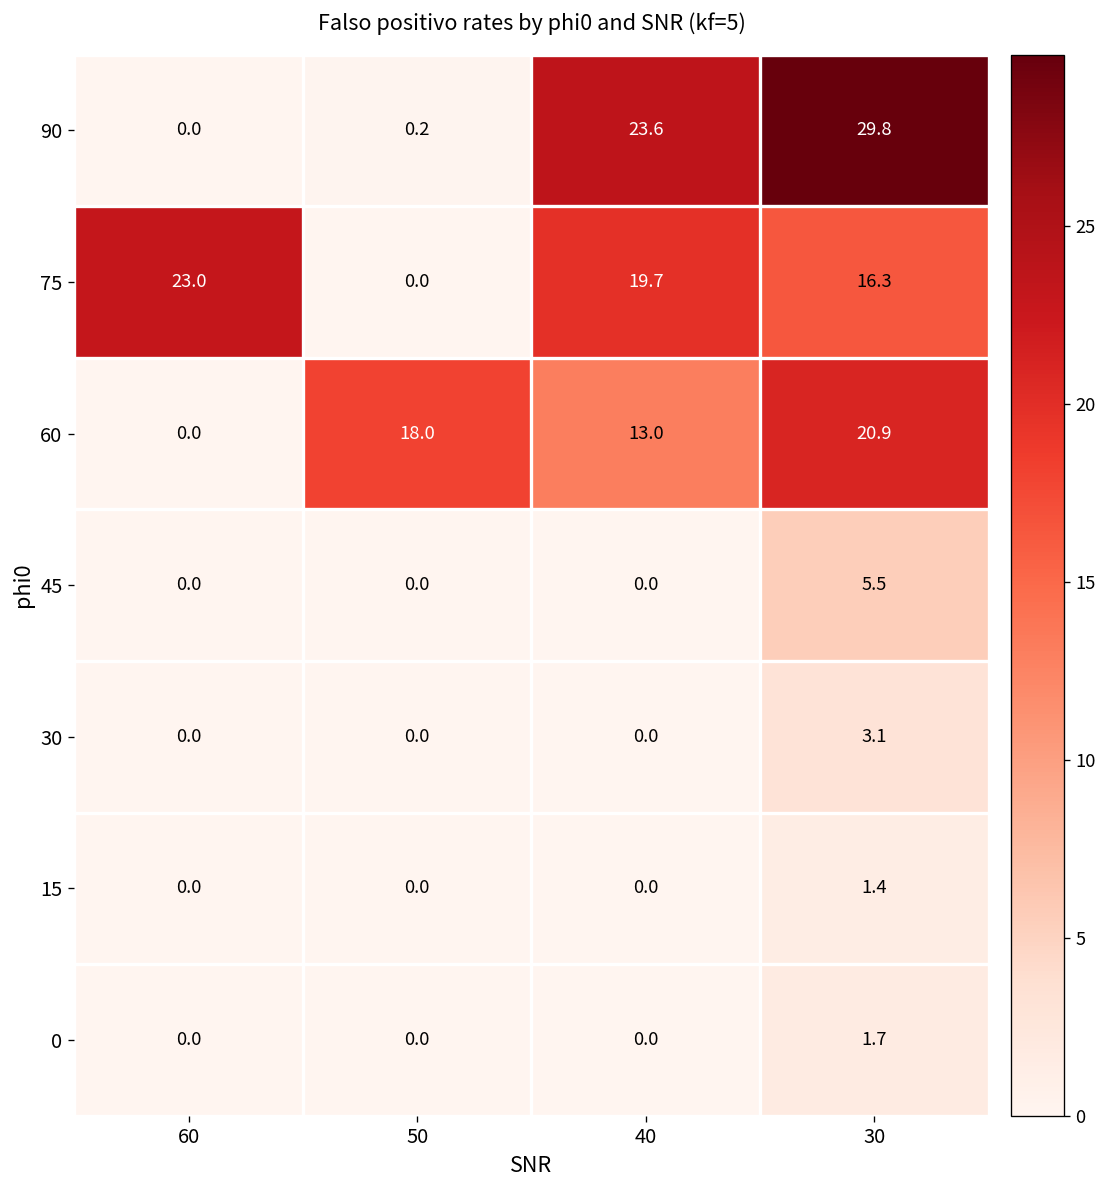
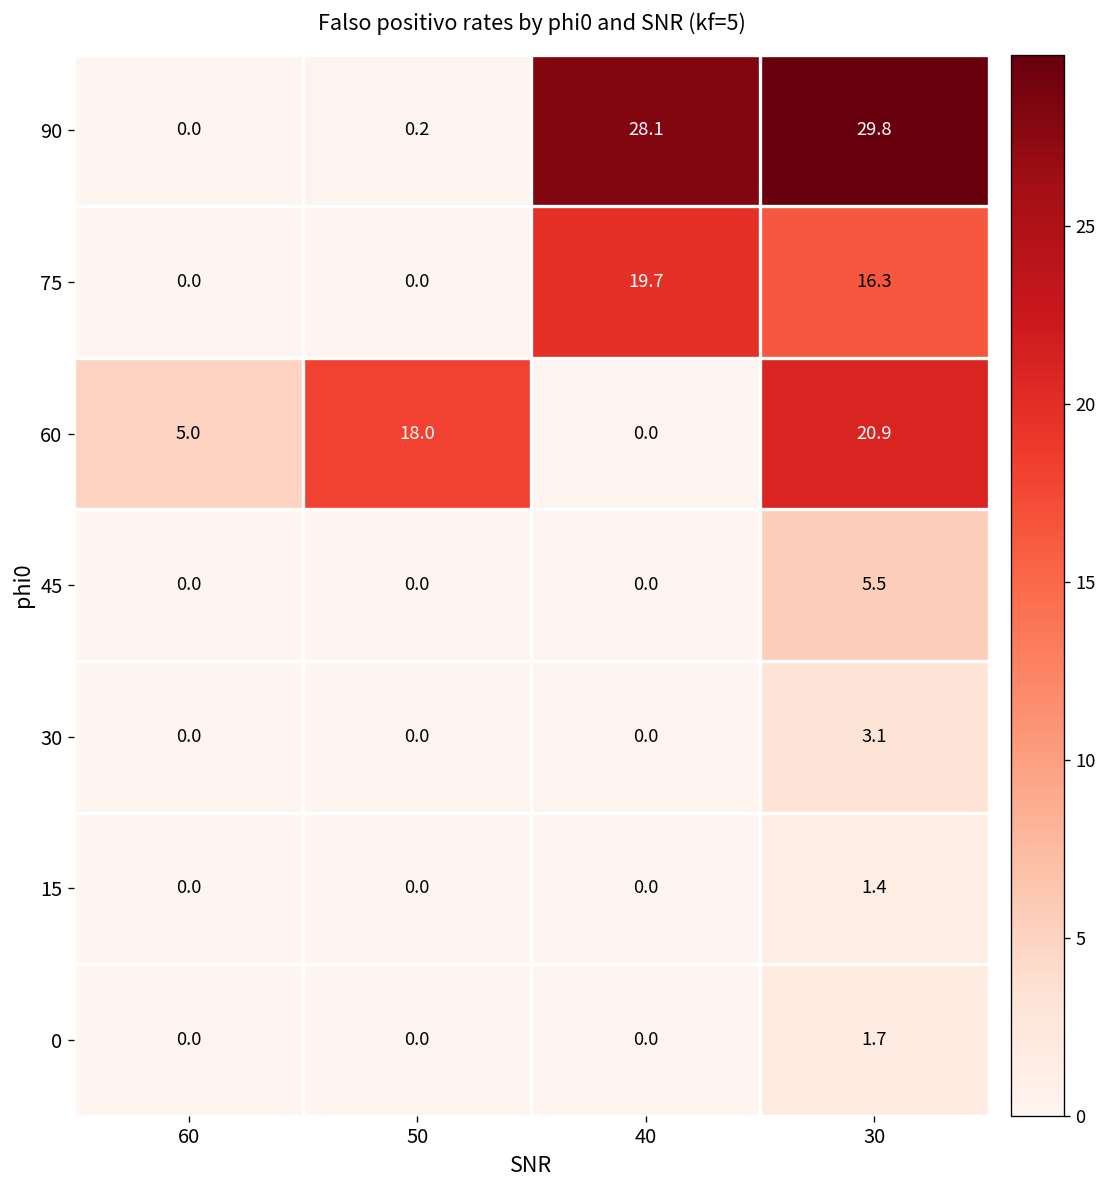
90, 40: 23.6 -> 28.1
75, 60: 23.0 -> 0.0
60, 60: 0.0 -> 5.0
60, 40: 13.0 -> 0.0
